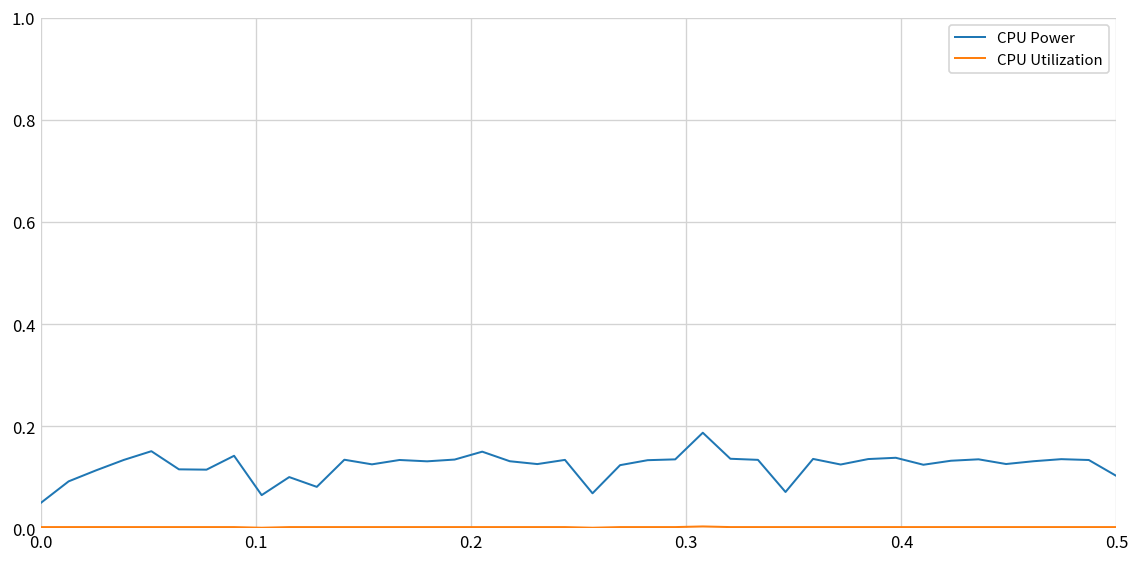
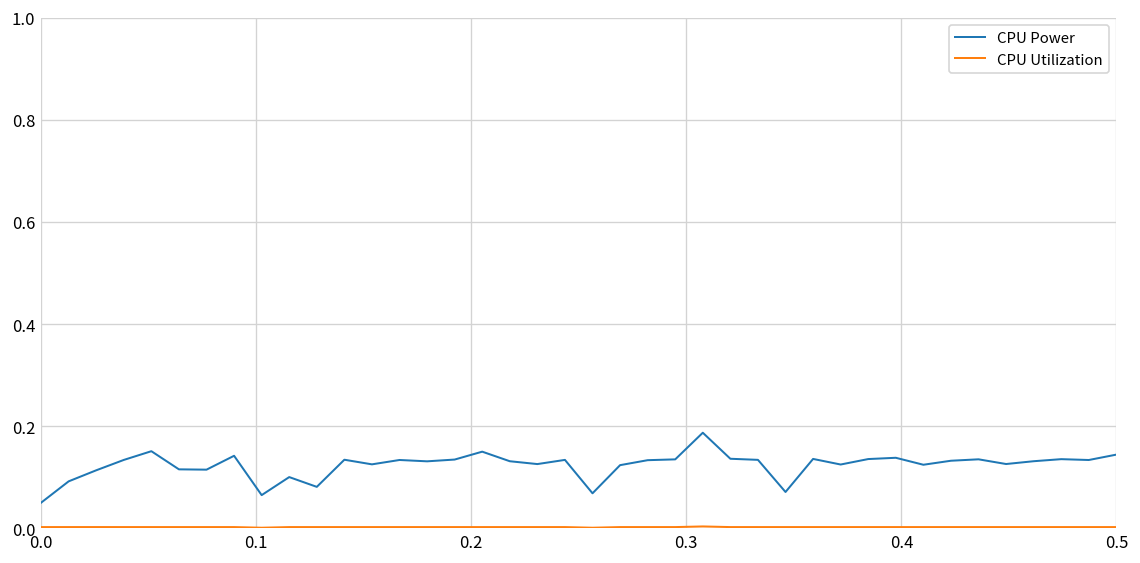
CPU Power, 0.5: 0.10 -> 0.14
